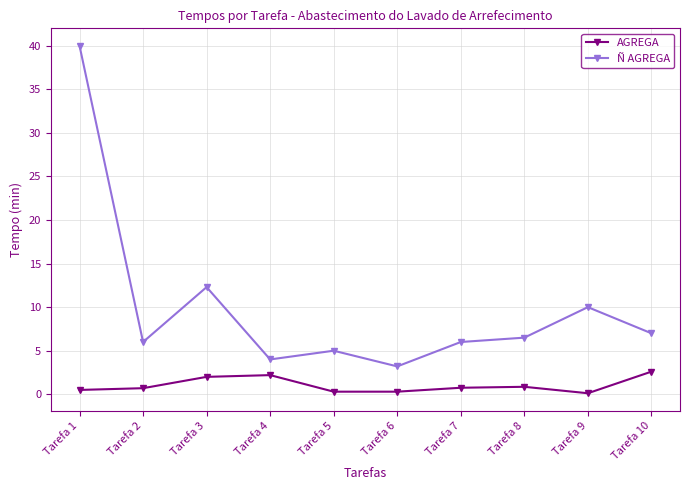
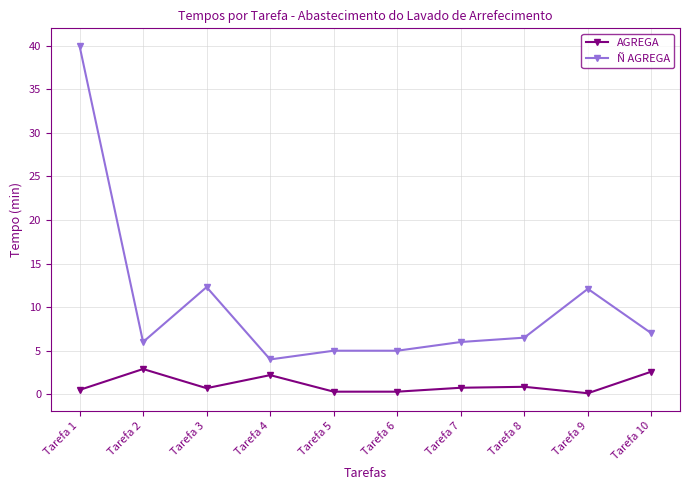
AGREGA, Tarefa 2: 1 -> 3
AGREGA, Tarefa 3: 2 -> 1
Ñ AGREGA, Tarefa 6: 3 -> 5
Ñ AGREGA, Tarefa 9: 10 -> 12
